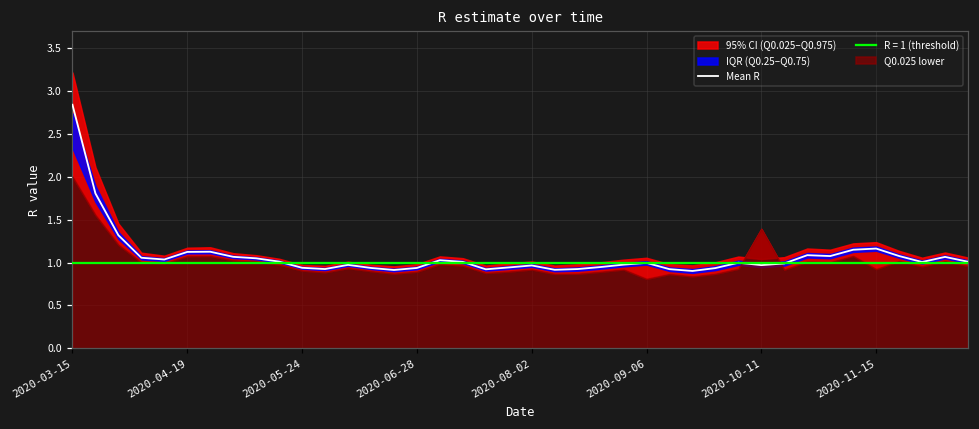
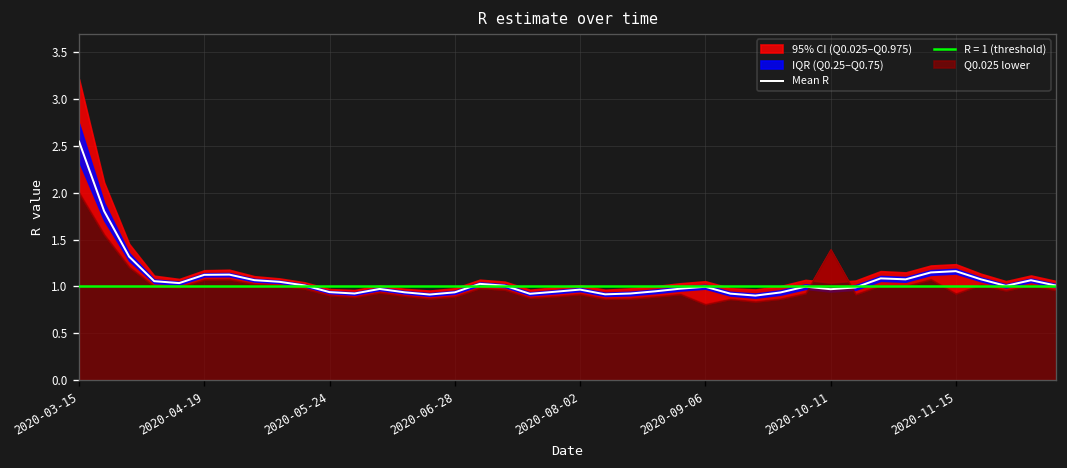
Mean R, 2020-03-15: 2.8 -> 2.5
